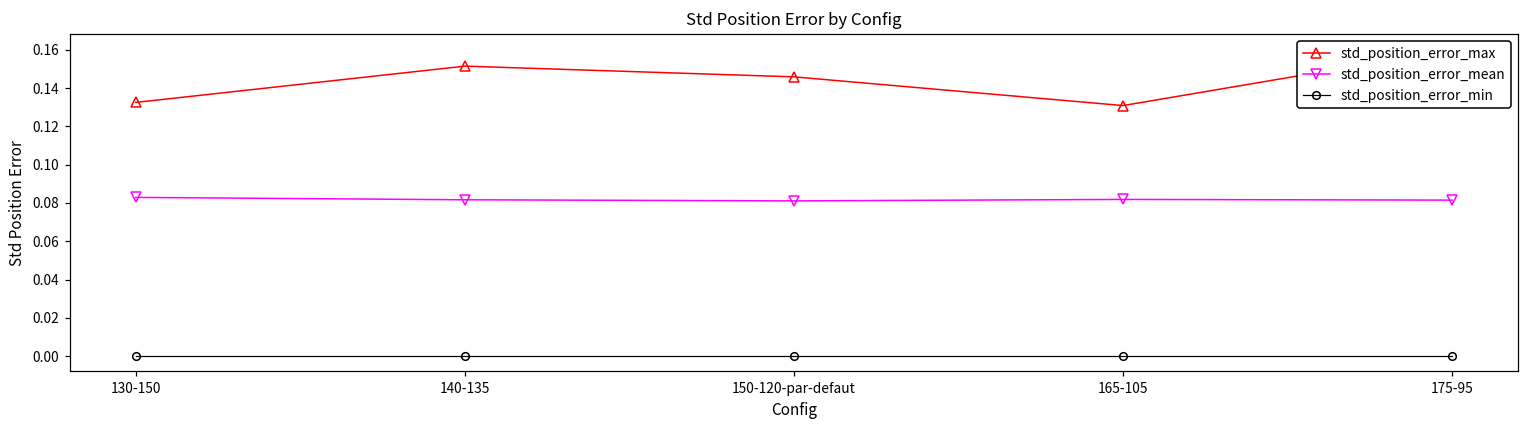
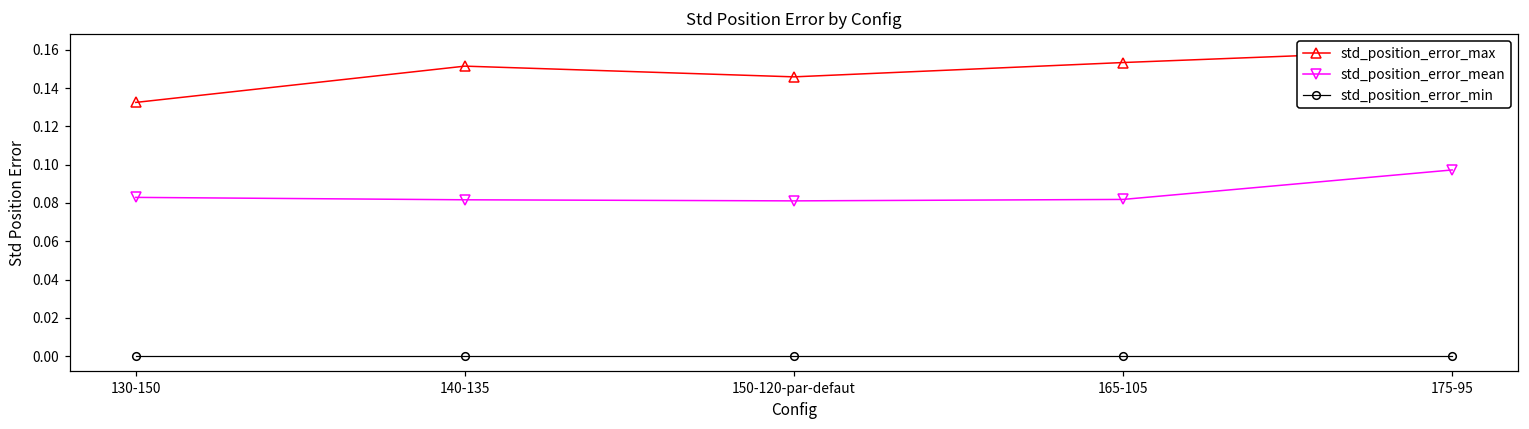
std_position_error_max, 165-105: 0.131 -> 0.153
std_position_error_mean, 175-95: 0.081 -> 0.097
